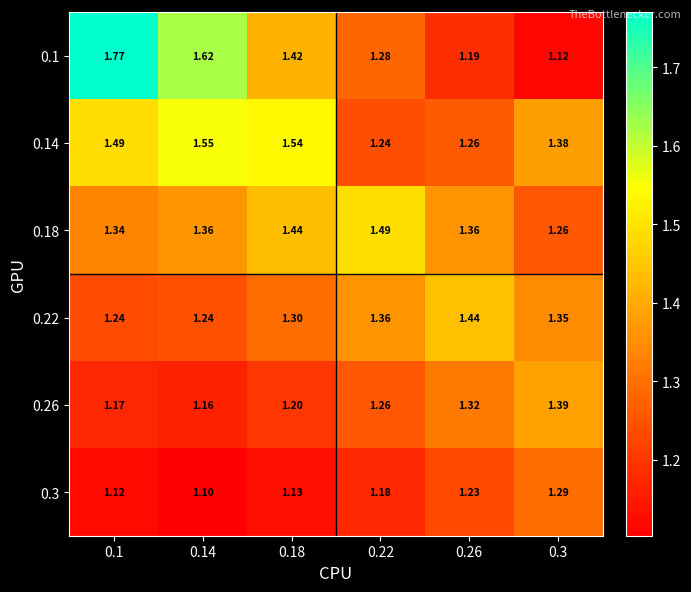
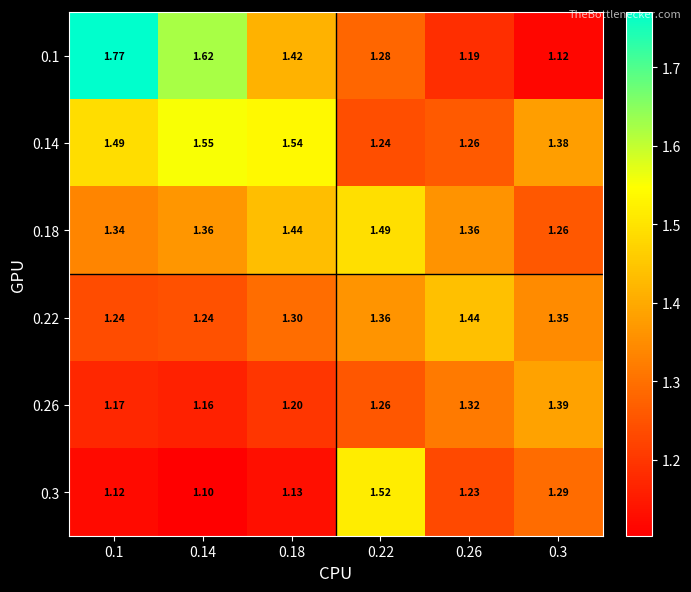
0.3, 0.22: 1.18 -> 1.52
